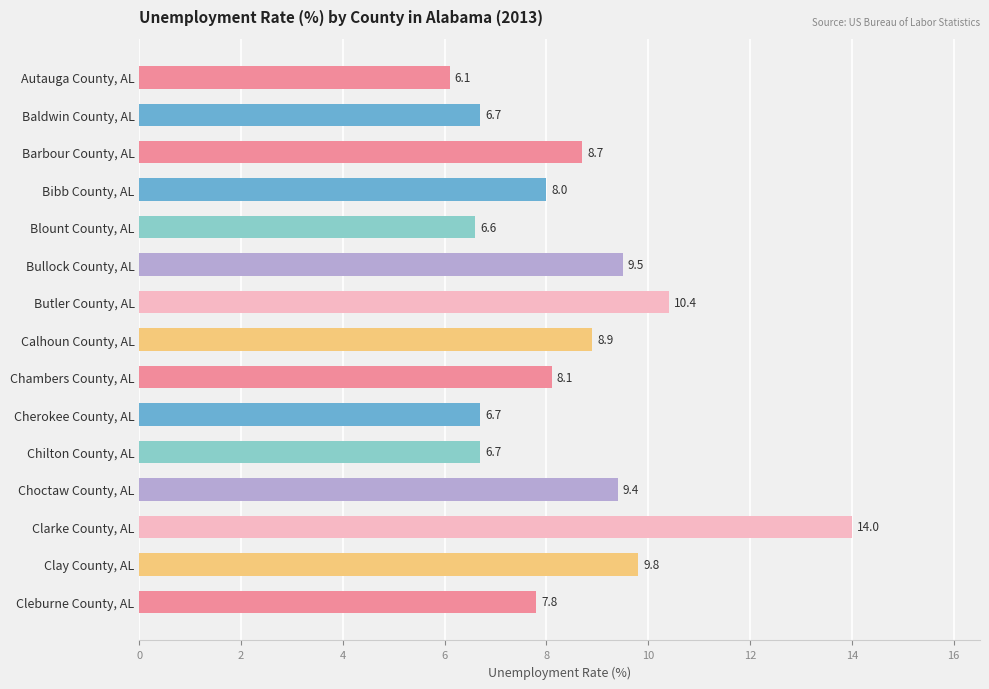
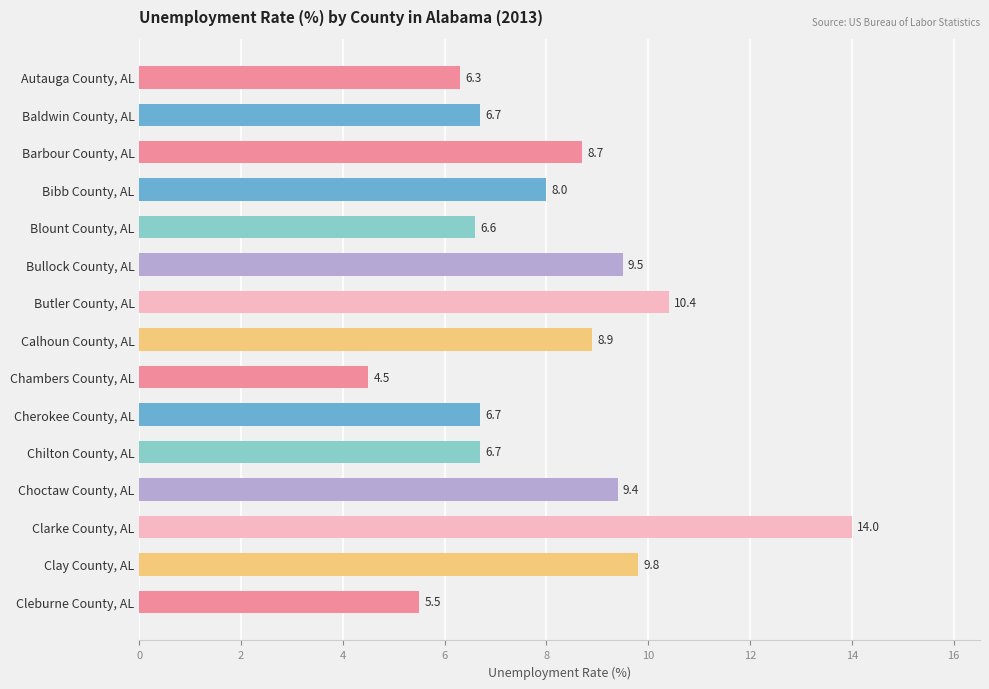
Autauga County, AL: 6.1 -> 6.3
Chambers County, AL: 8.1 -> 4.5
Cleburne County, AL: 7.8 -> 5.5
